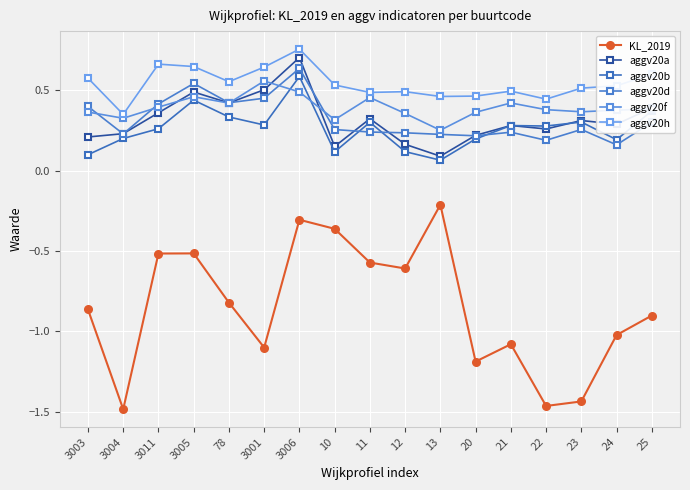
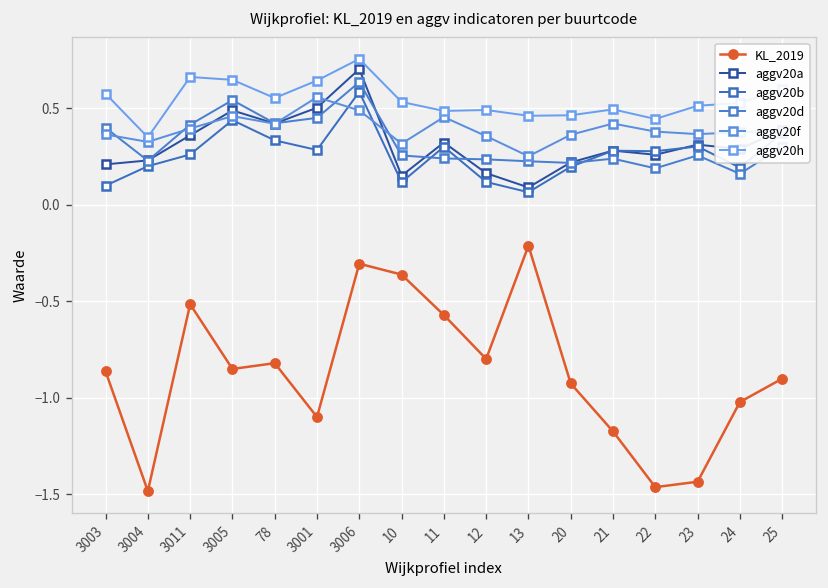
KL_2019, 3005: -0.52 -> -0.85
KL_2019, 12: -0.61 -> -0.80
KL_2019, 20: -1.19 -> -0.93
KL_2019, 21: -1.08 -> -1.18
